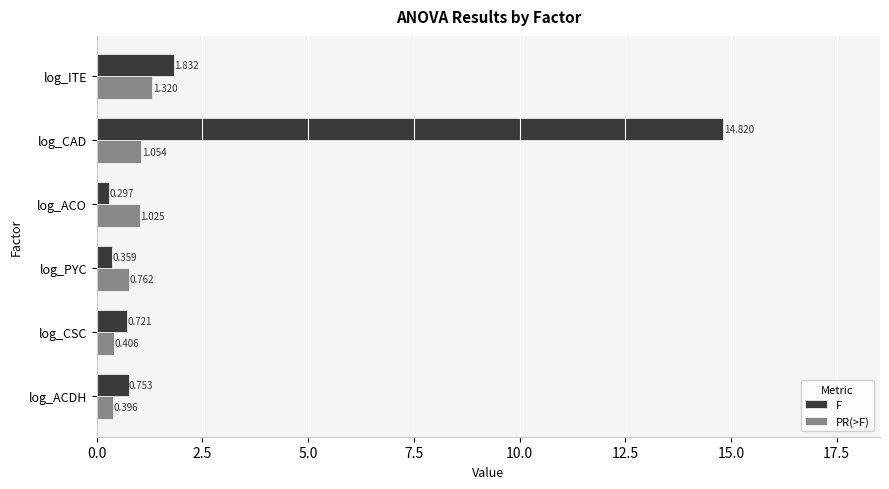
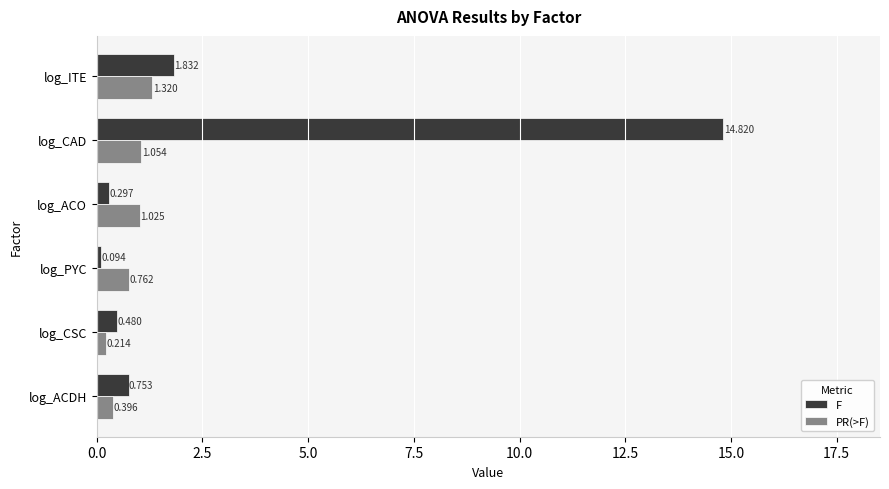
F, log_PYC: 0.359 -> 0.094
F, log_CSC: 0.721 -> 0.480
PR(>F), log_CSC: 0.406 -> 0.214
